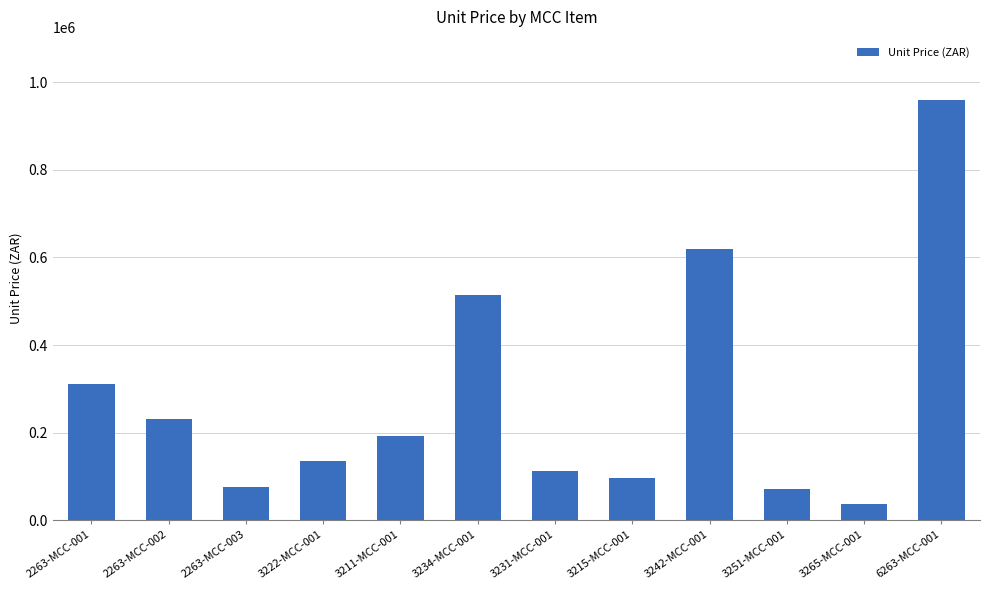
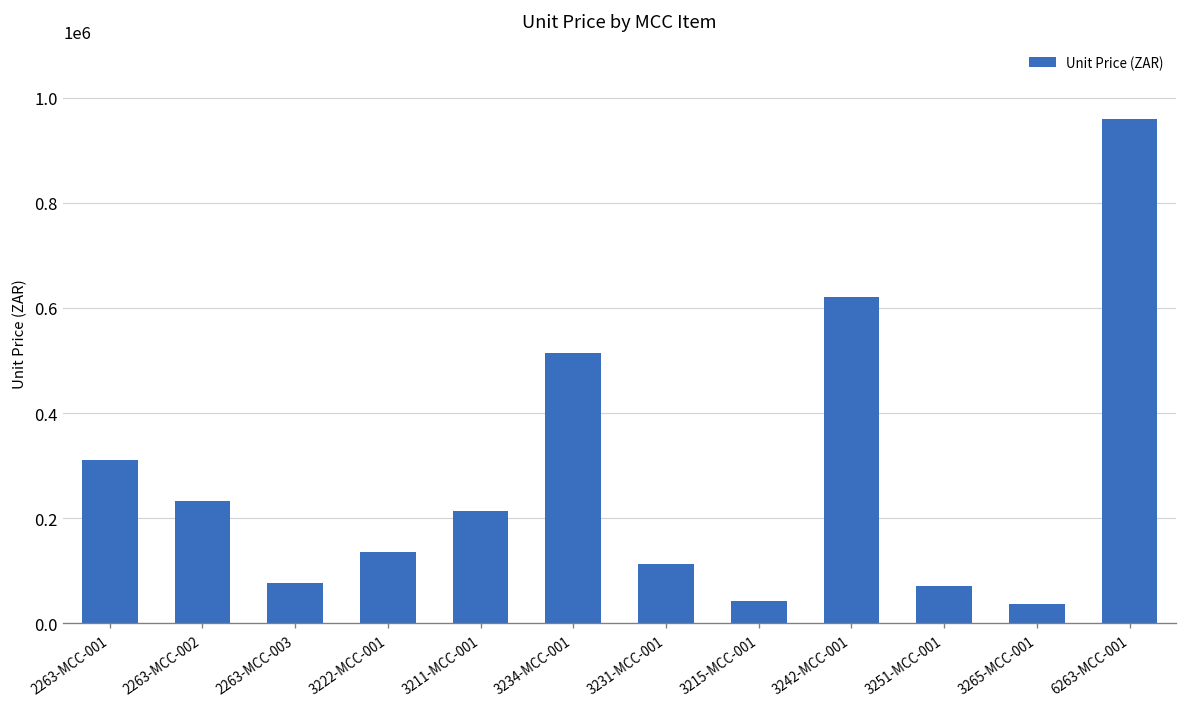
3211-MCC-001: 190000 -> 210000
3215-MCC-001: 100000 -> 40000
